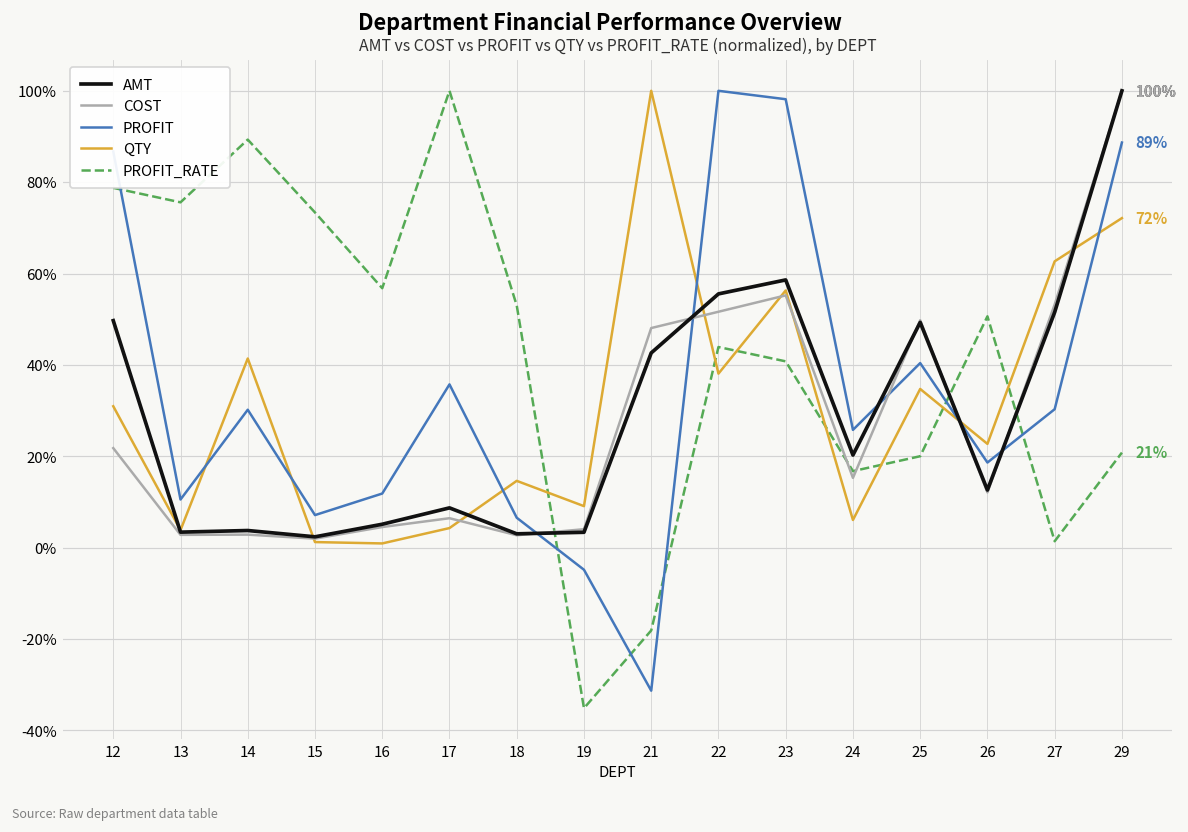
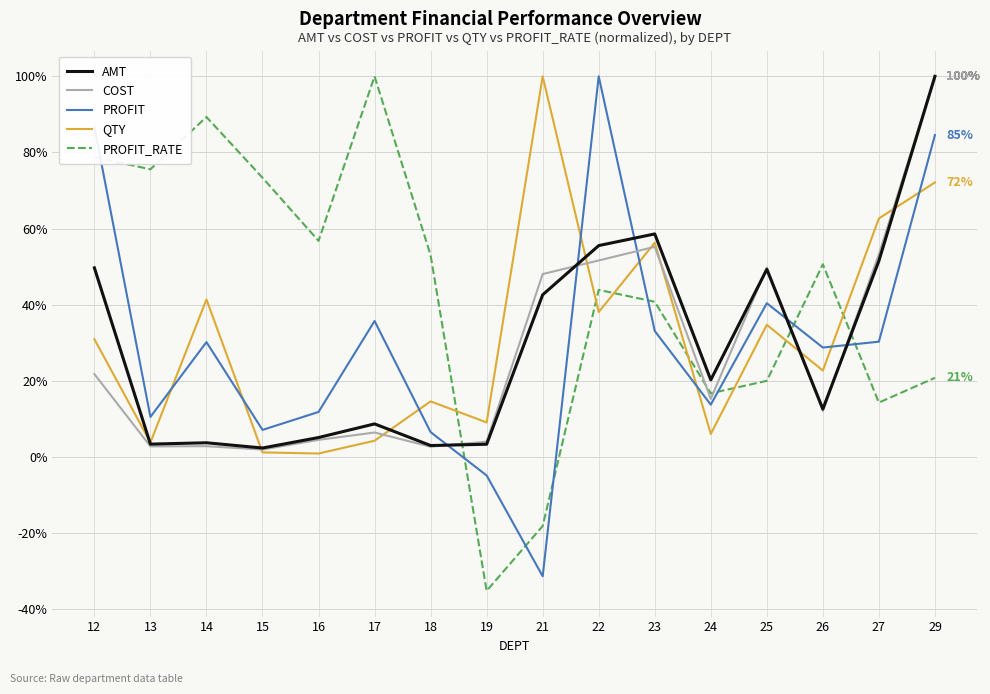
PROFIT, 23: 98% -> 33%
PROFIT, 24: 26% -> 14%
PROFIT, 26: 19% -> 29%
PROFIT_RATE, 27: 1% -> 14%
PROFIT, 29: 89% -> 85%
